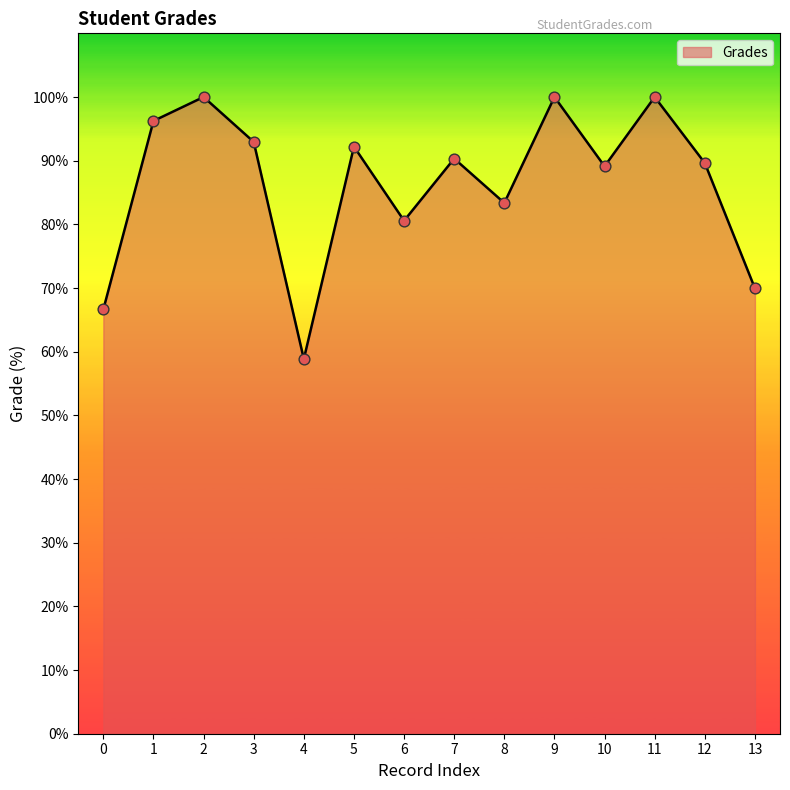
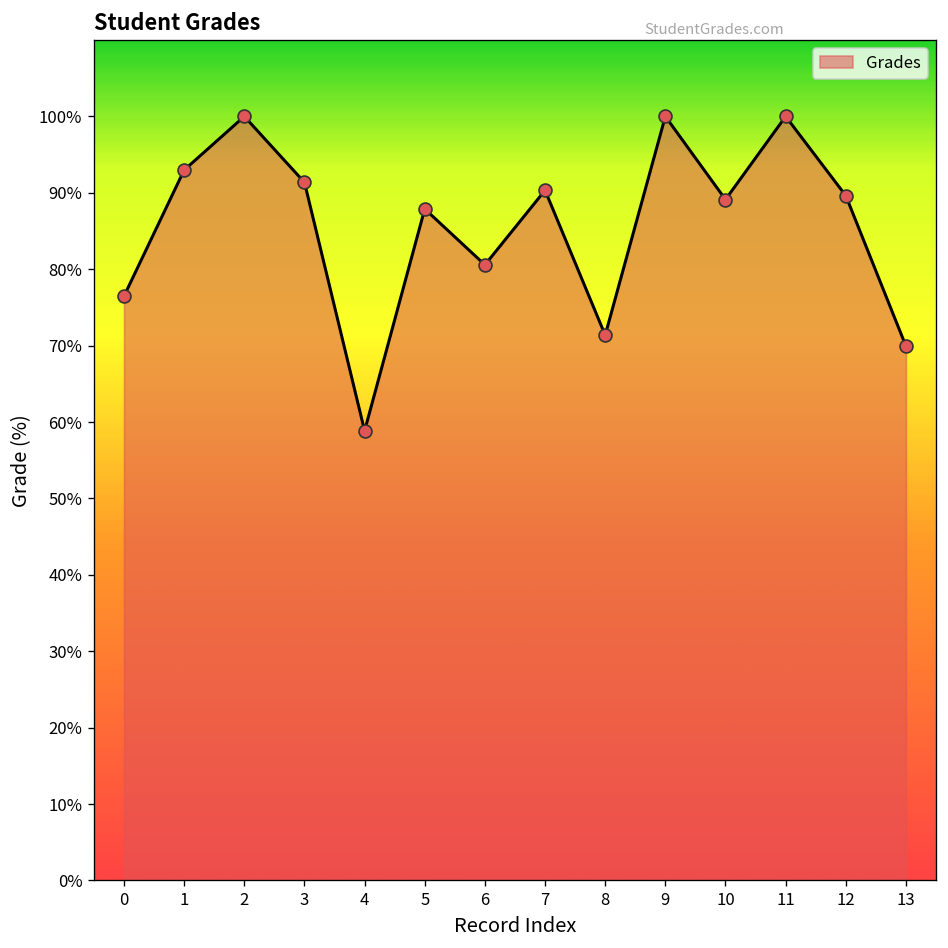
0: 67% -> 76%
1: 96% -> 93%
3: 93% -> 91%
5: 92% -> 88%
8: 83% -> 71%
